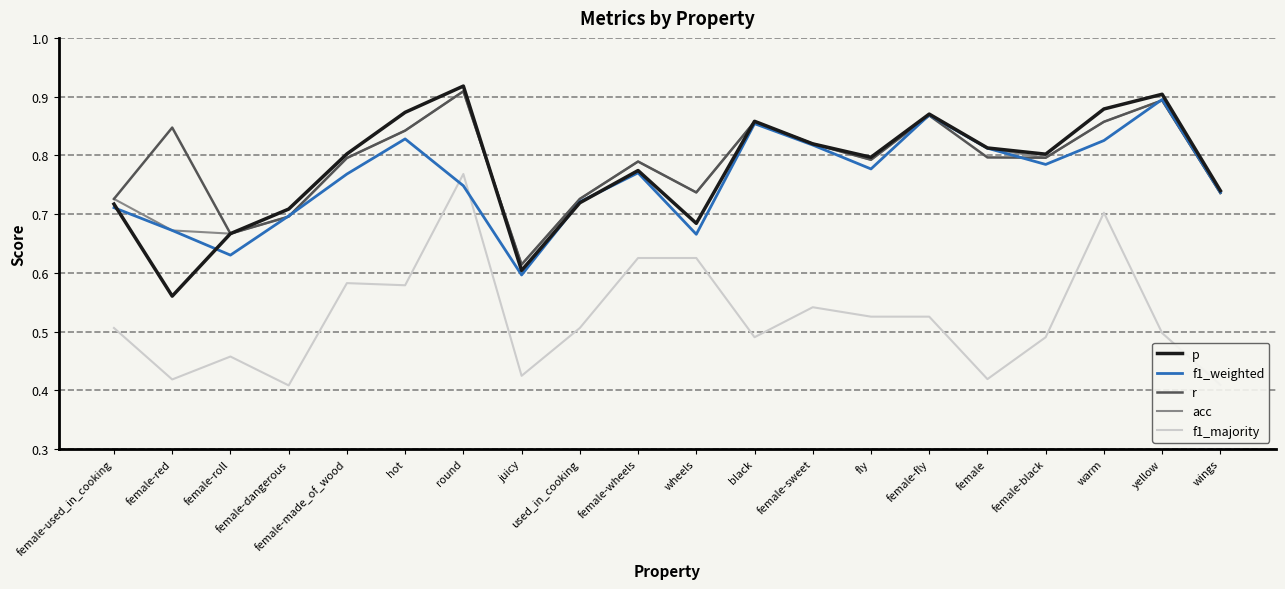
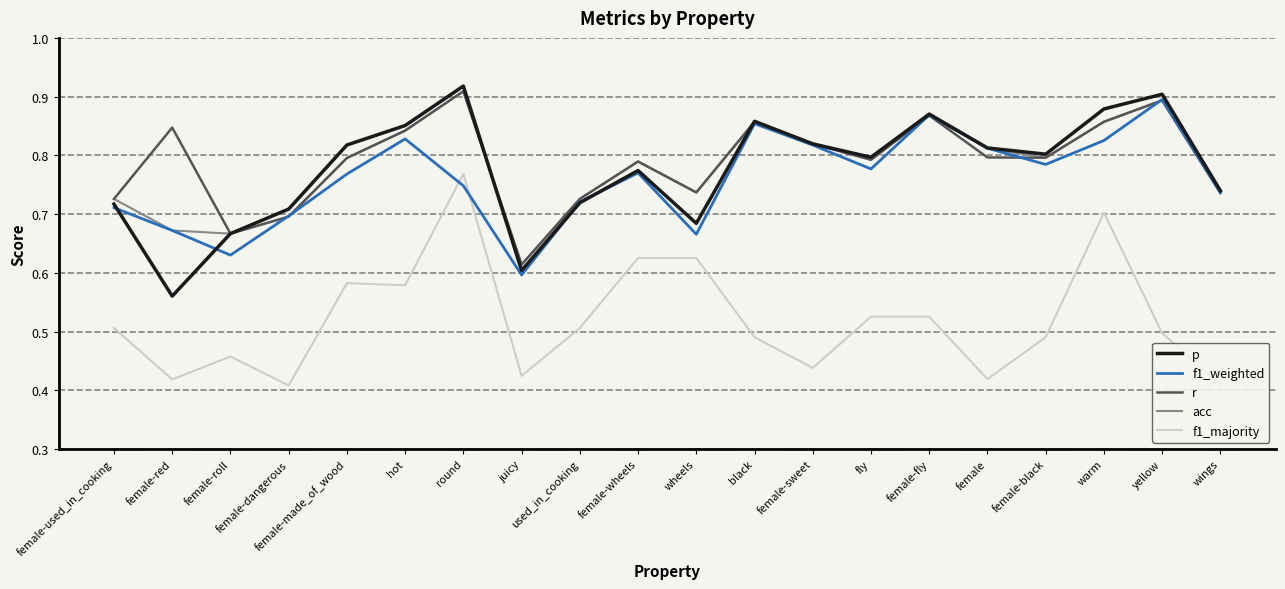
p, female-made_of_wood: 0.80 -> 0.82
p, hot: 0.87 -> 0.85
f1_majority, female-sweet: 0.54 -> 0.44
